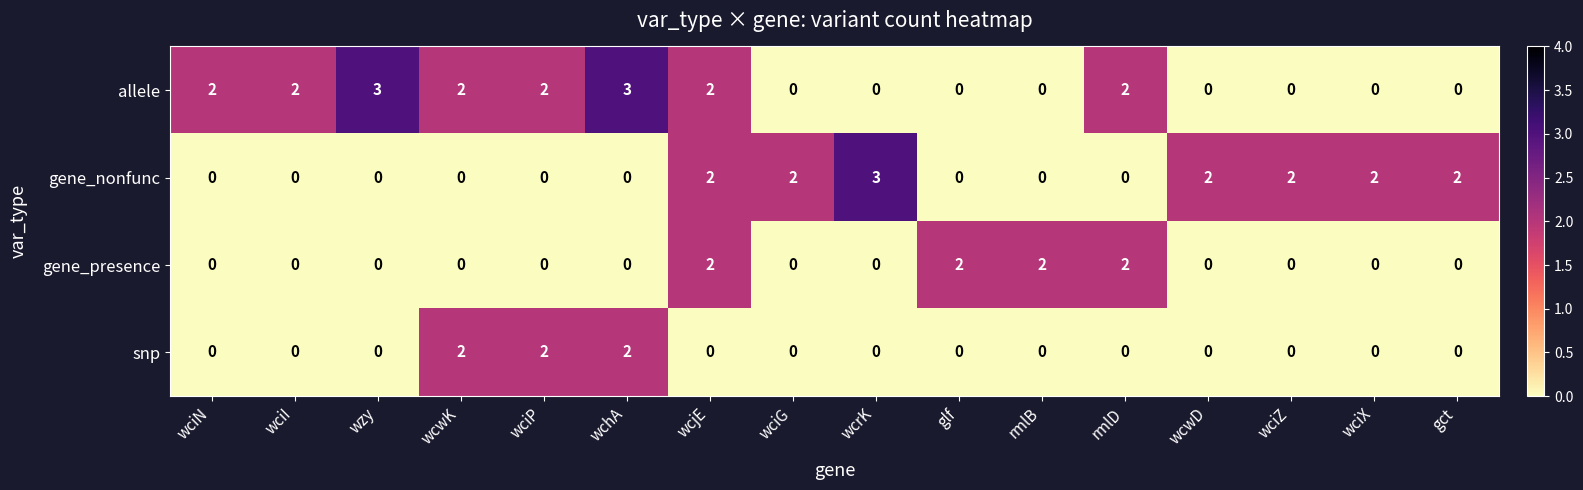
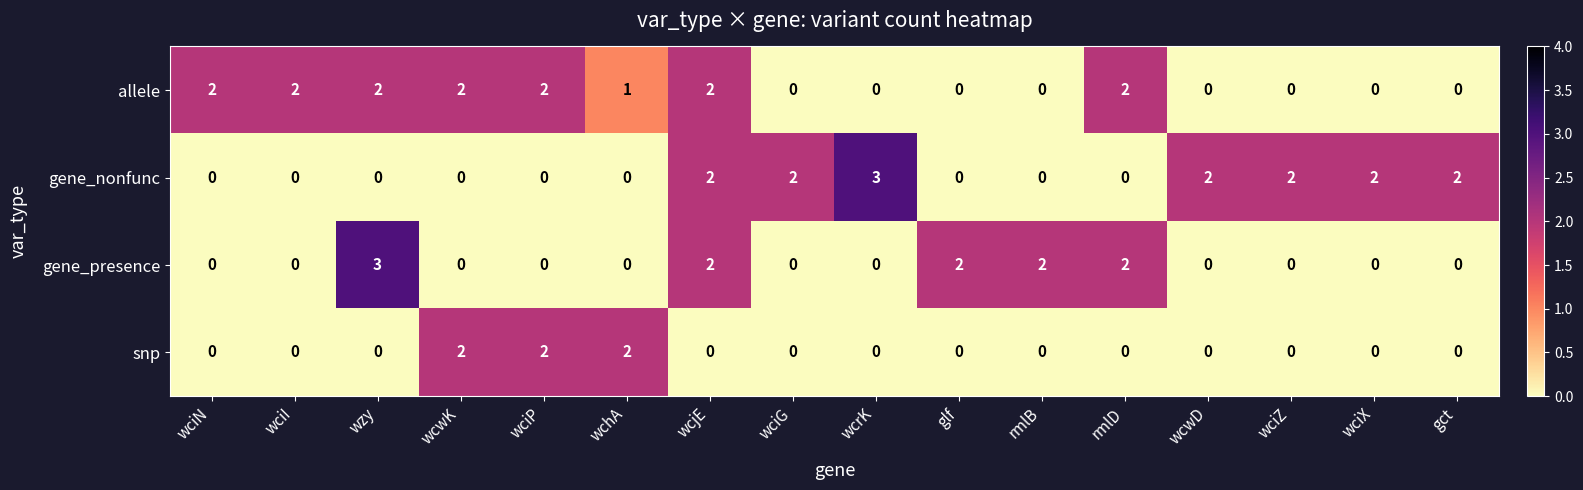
allele, wzy: 3 -> 2
allele, wchA: 3 -> 1
gene_presence, wzy: 0 -> 3
